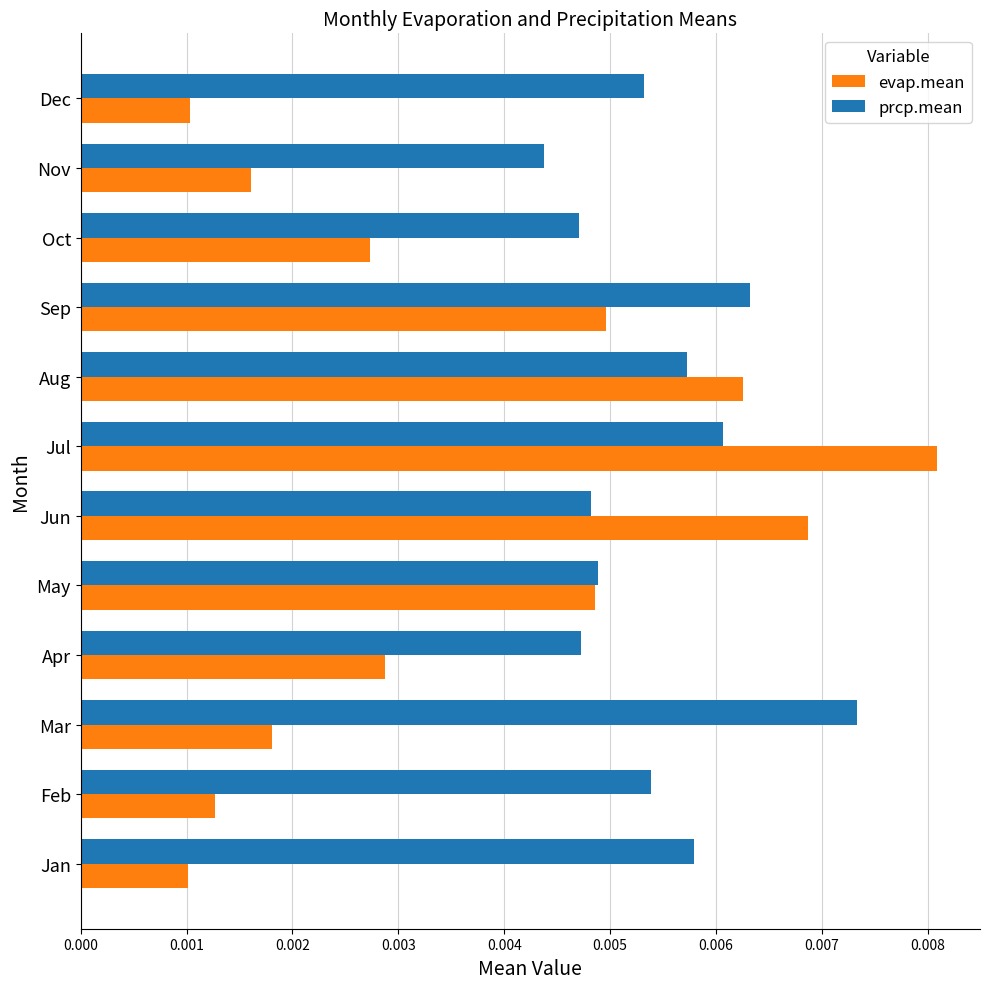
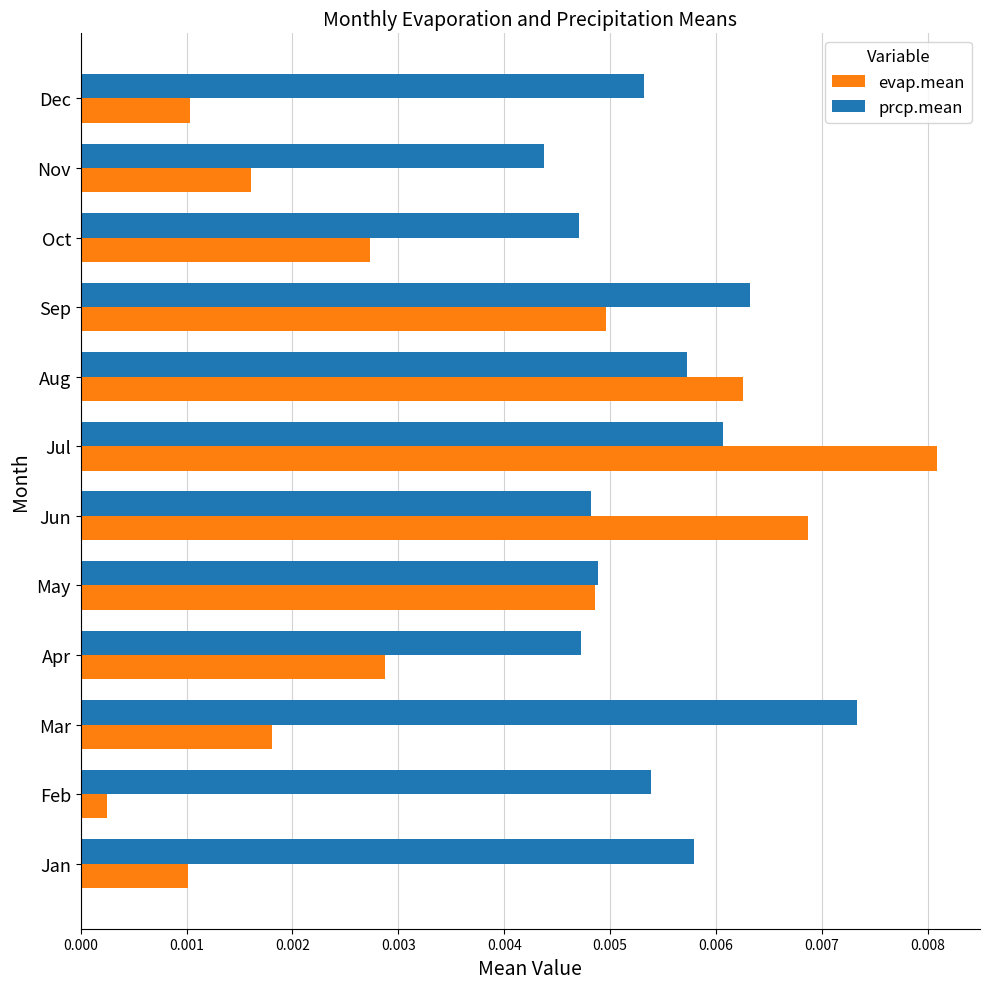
evap.mean, Feb: 0.00127 -> 0.00025
